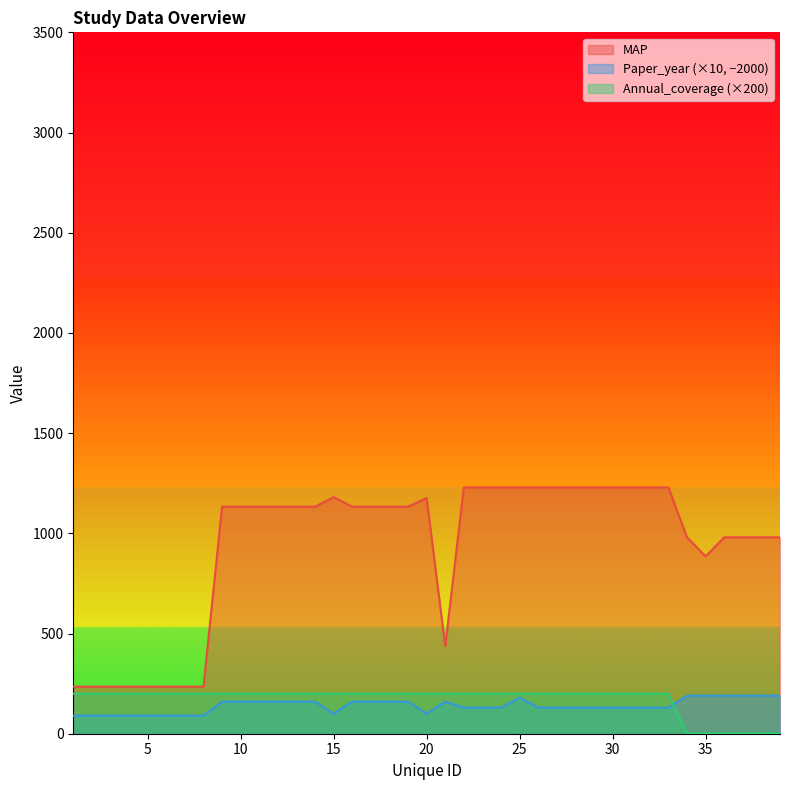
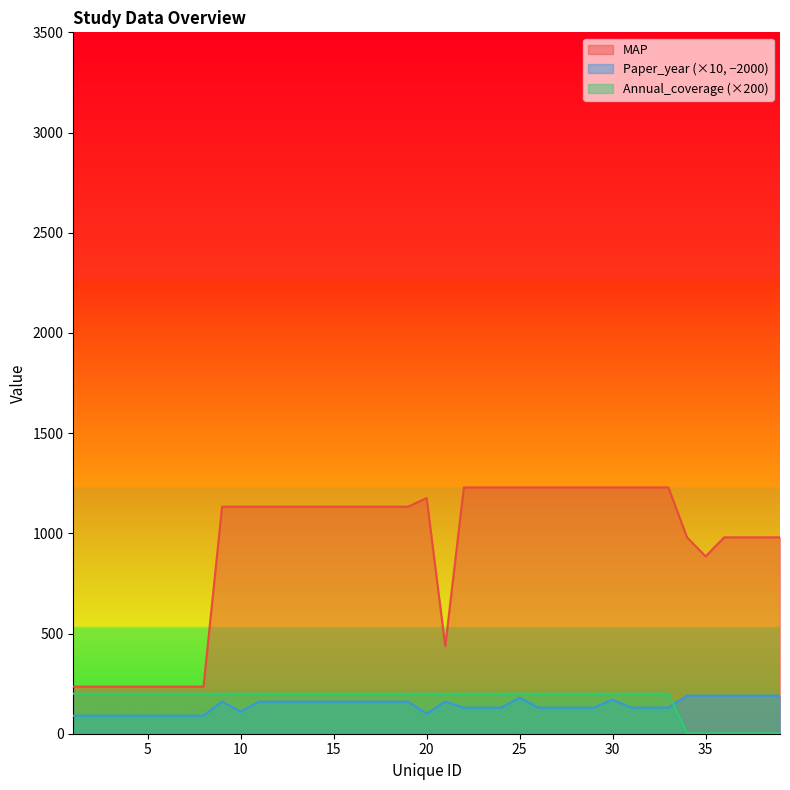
Paper_year (×10, −2000), 10: 160 -> 110
MAP, 15: 1180 -> 1130
Paper_year (×10, −2000), 15: 100 -> 160
Paper_year (×10, −2000), 30: 130 -> 170
